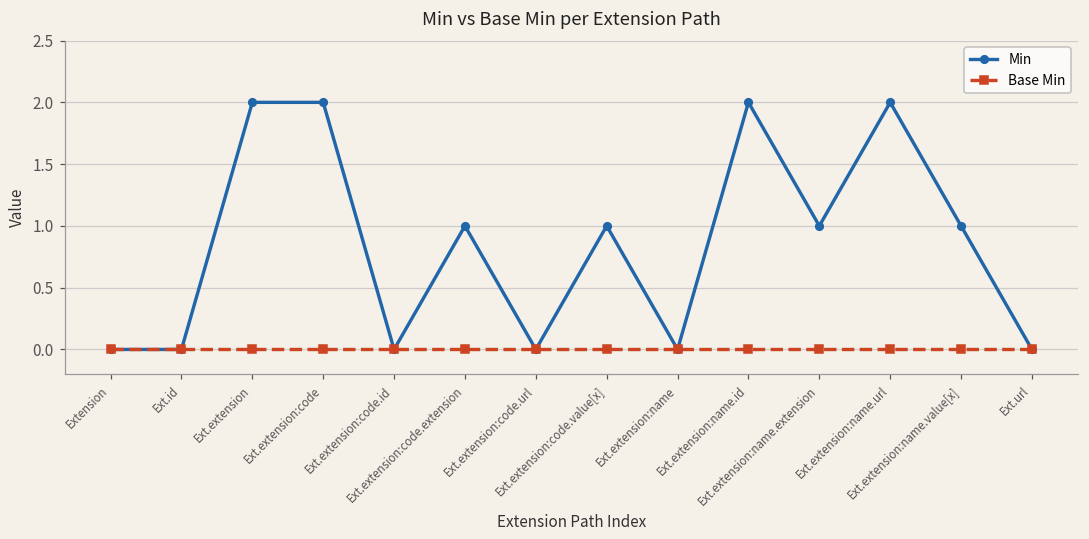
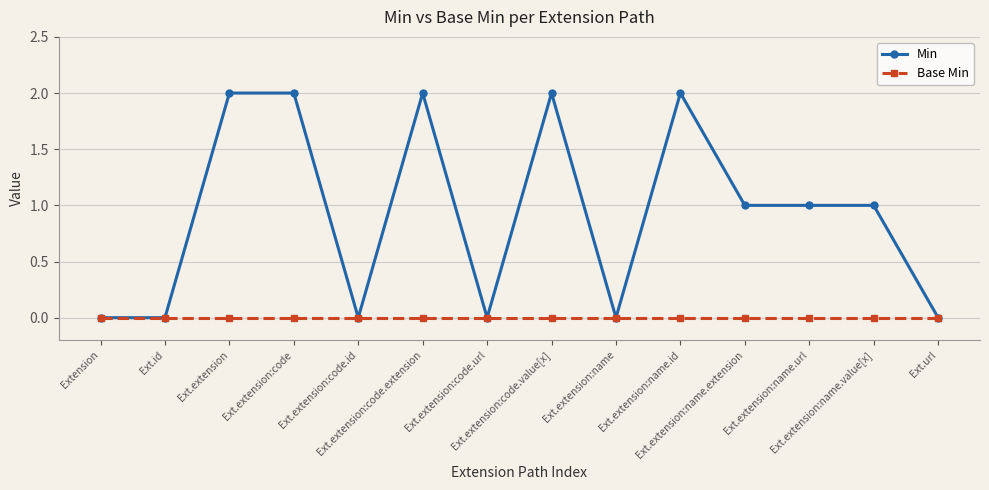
Min, Ext.extension:code.extension: 1 -> 2
Min, Ext.extension:code.value[x]: 1 -> 2
Min, Ext.extension:name.url: 2 -> 1
